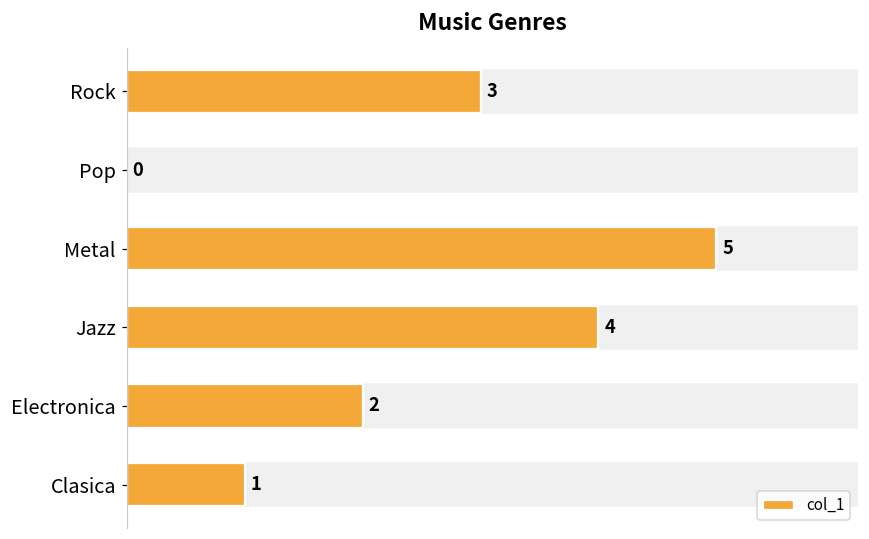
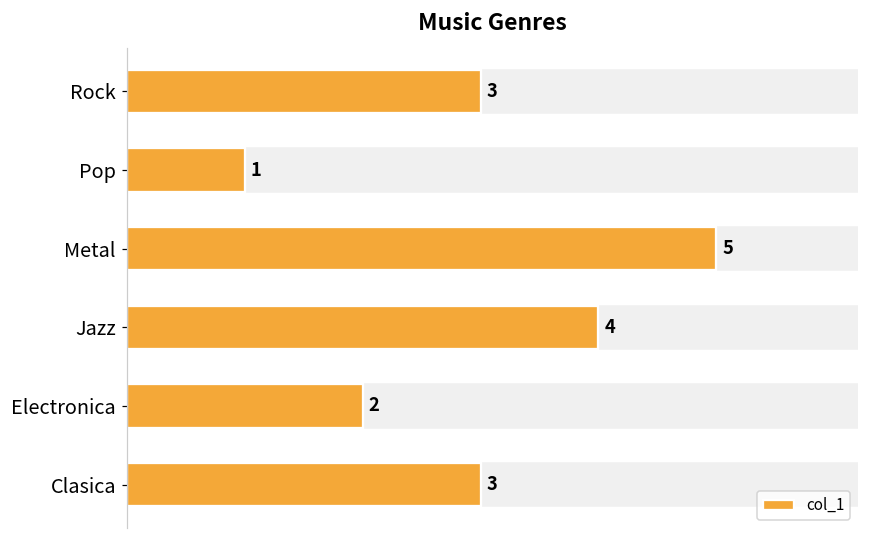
Pop: 0 -> 1
Clasica: 1 -> 3
